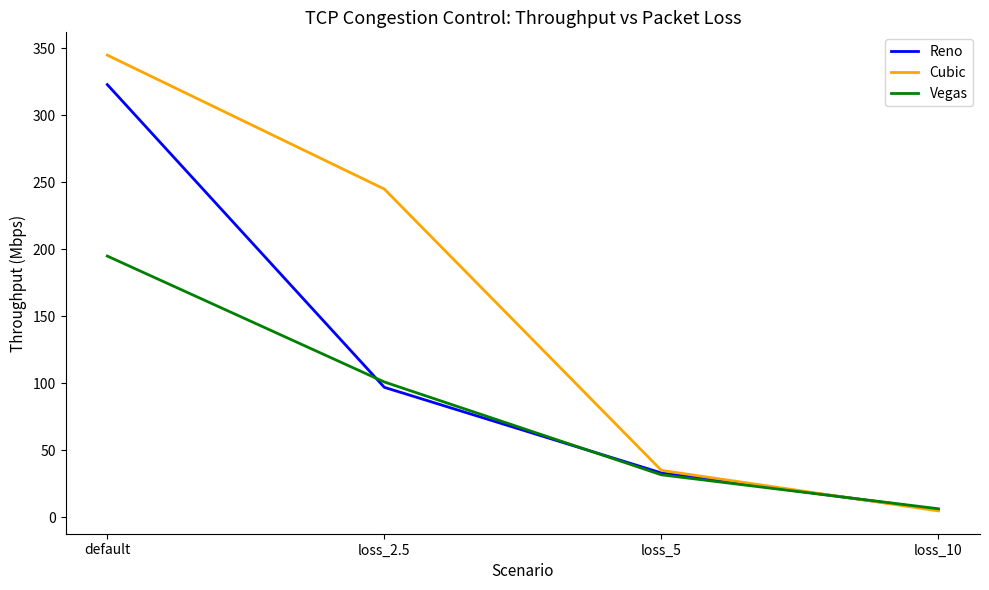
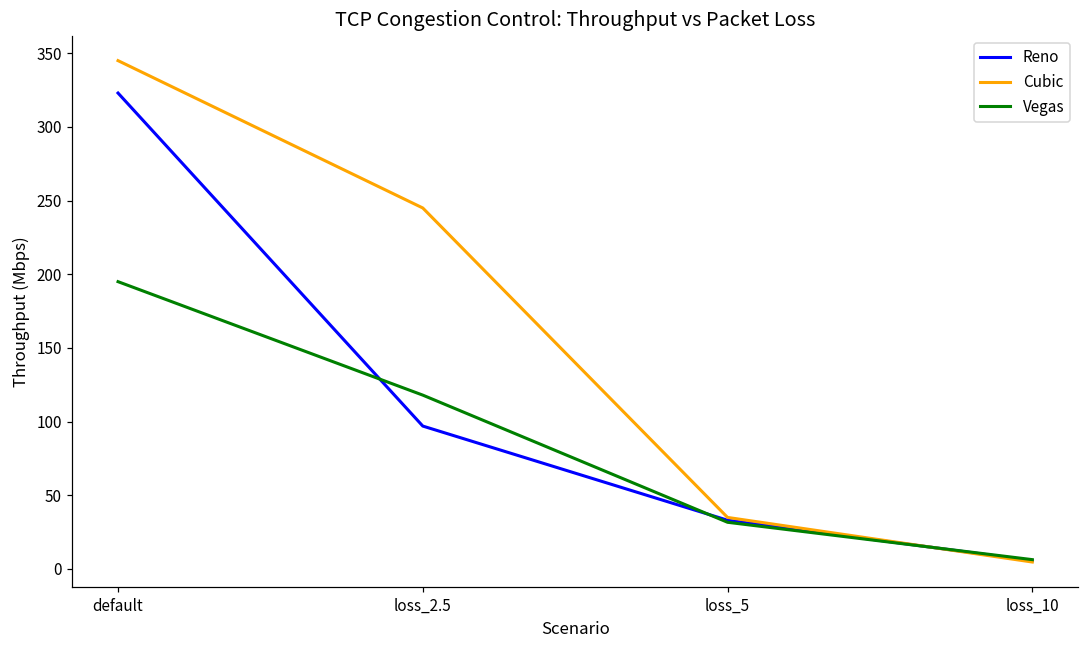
Vegas, loss_2.5: 101 -> 118
